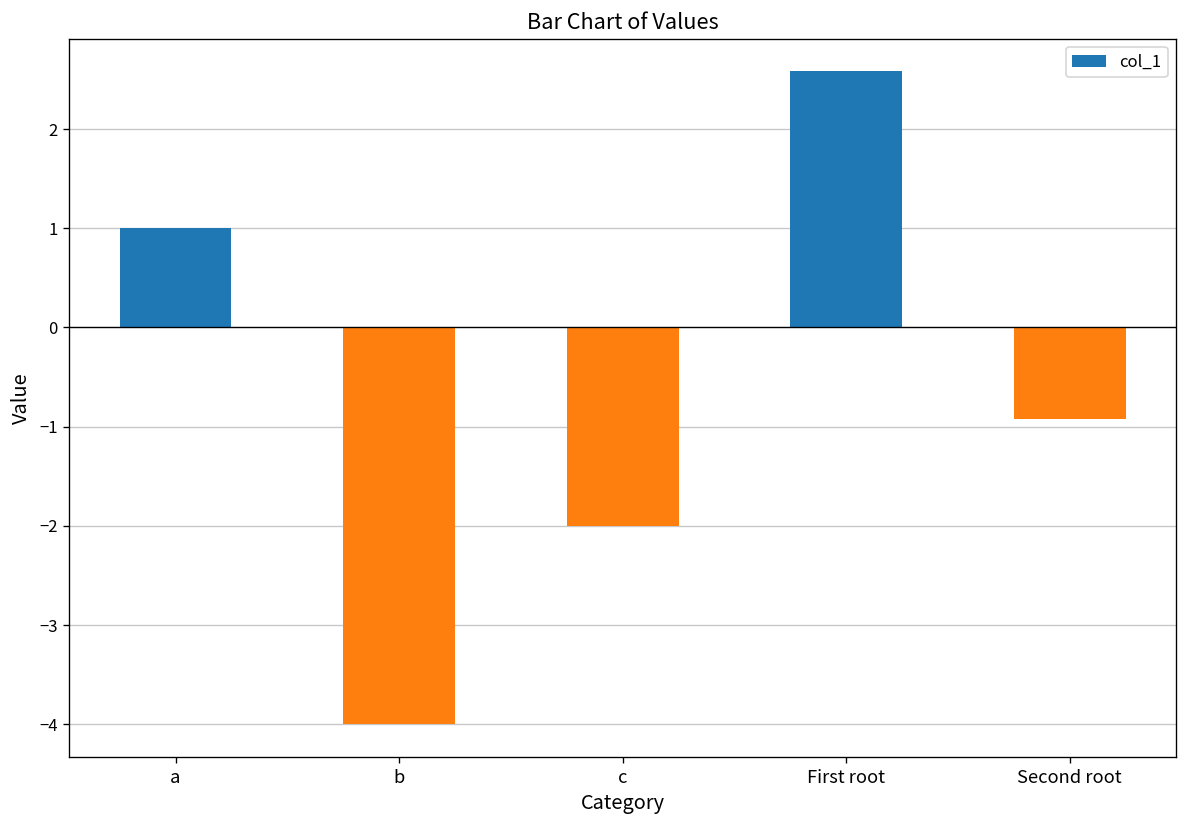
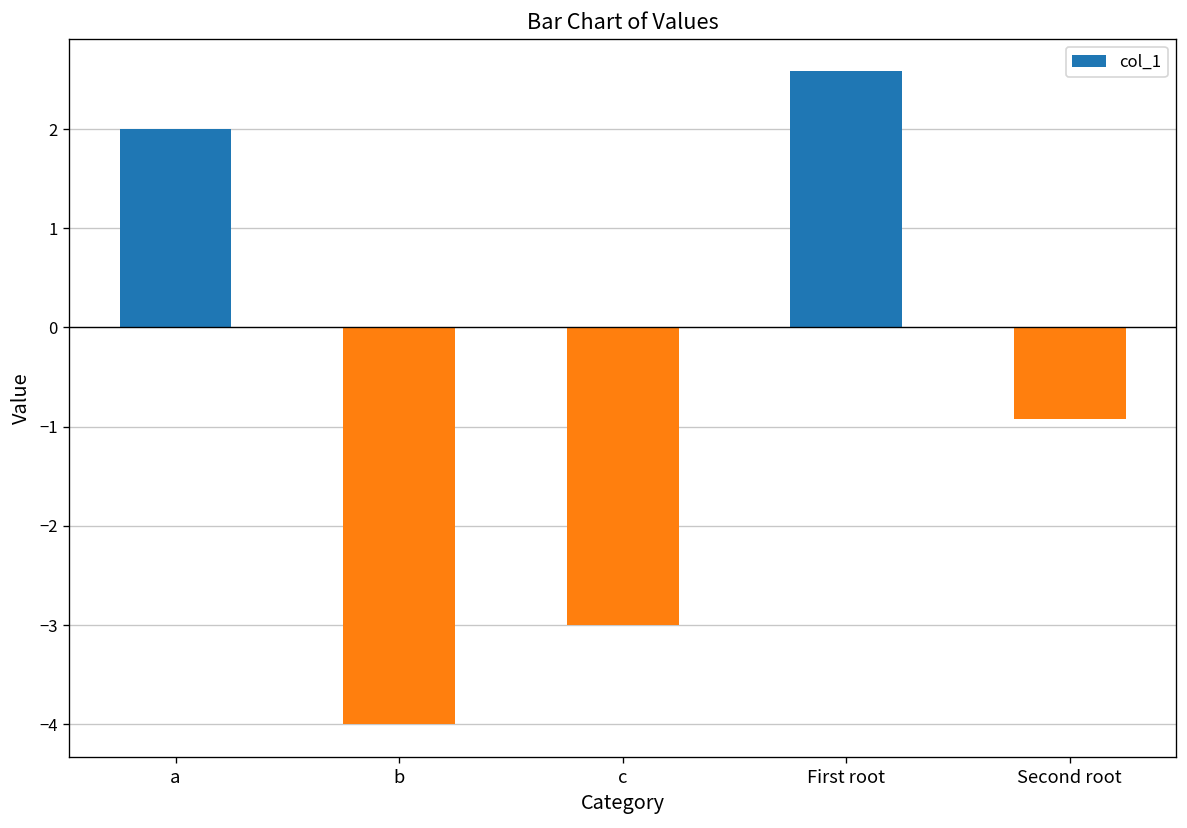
a: 1 -> 2
c: -2 -> -3
